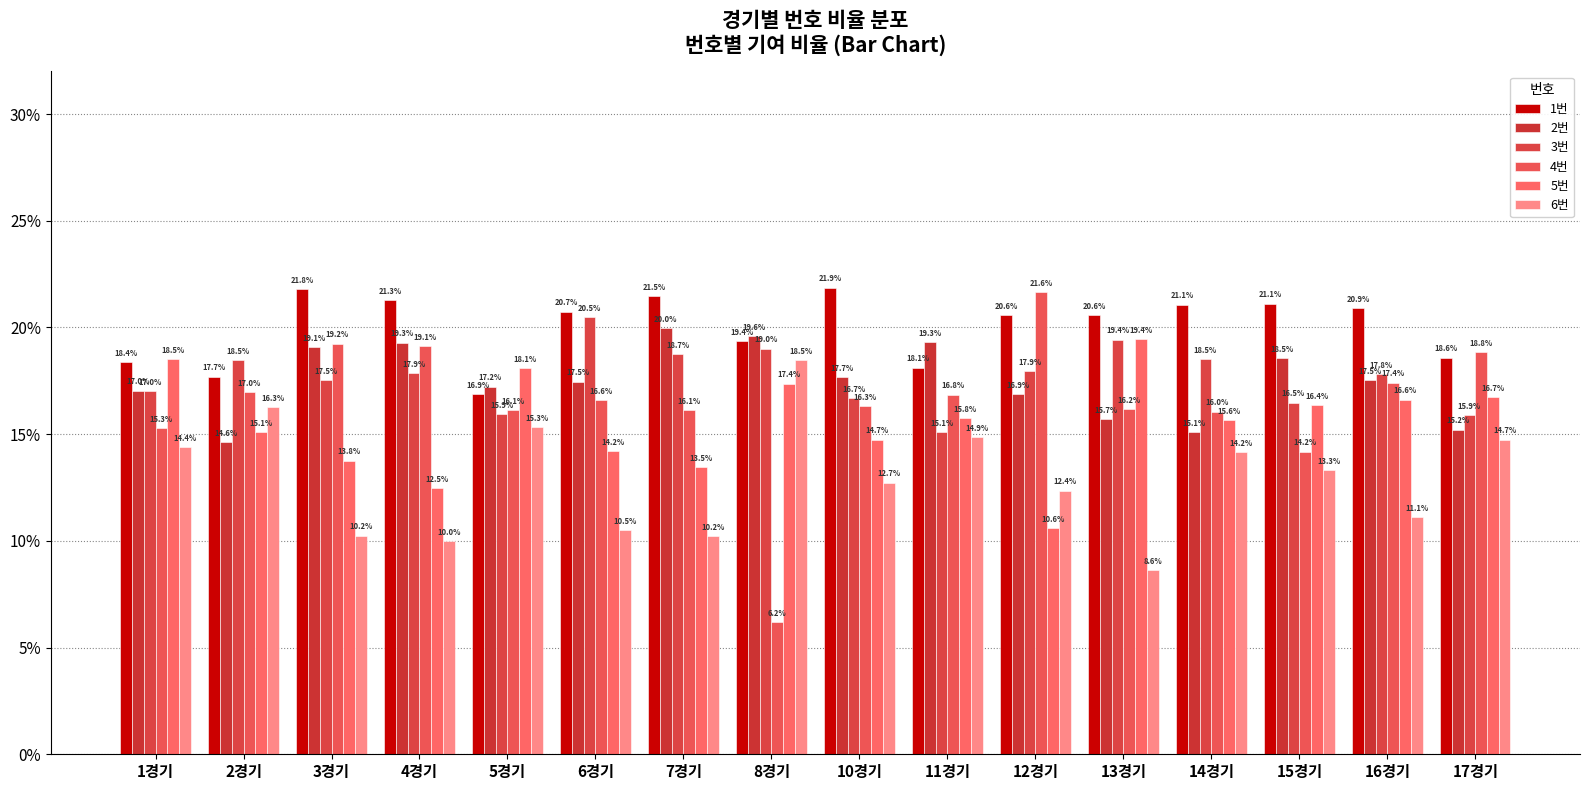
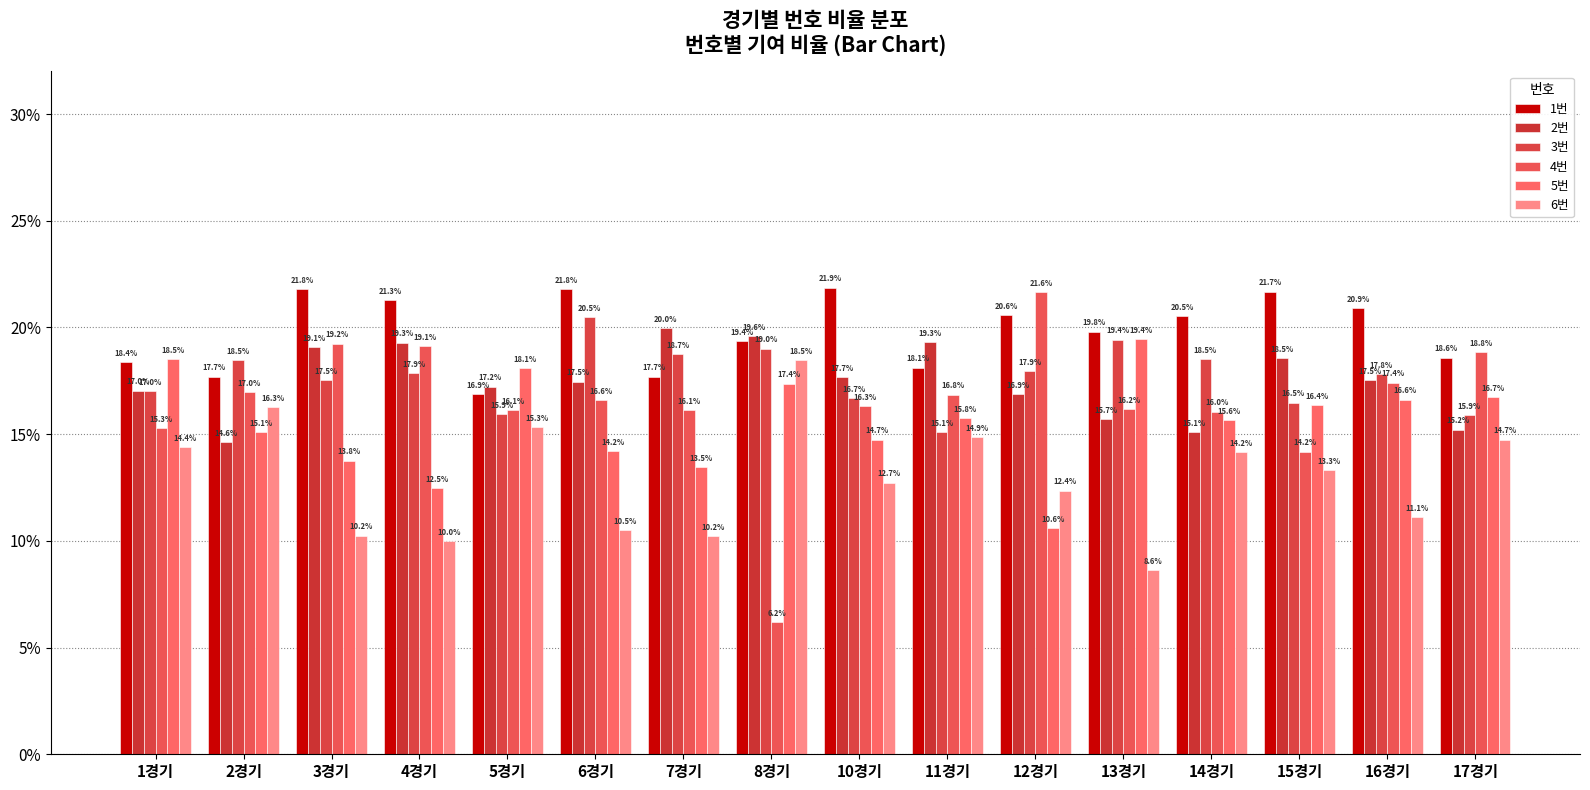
1번, 6경기: 20.7% -> 21.8%
1번, 7경기: 21.5% -> 17.7%
1번, 13경기: 20.6% -> 19.8%
1번, 14경기: 21.1% -> 20.5%
1번, 15경기: 21.1% -> 21.7%
